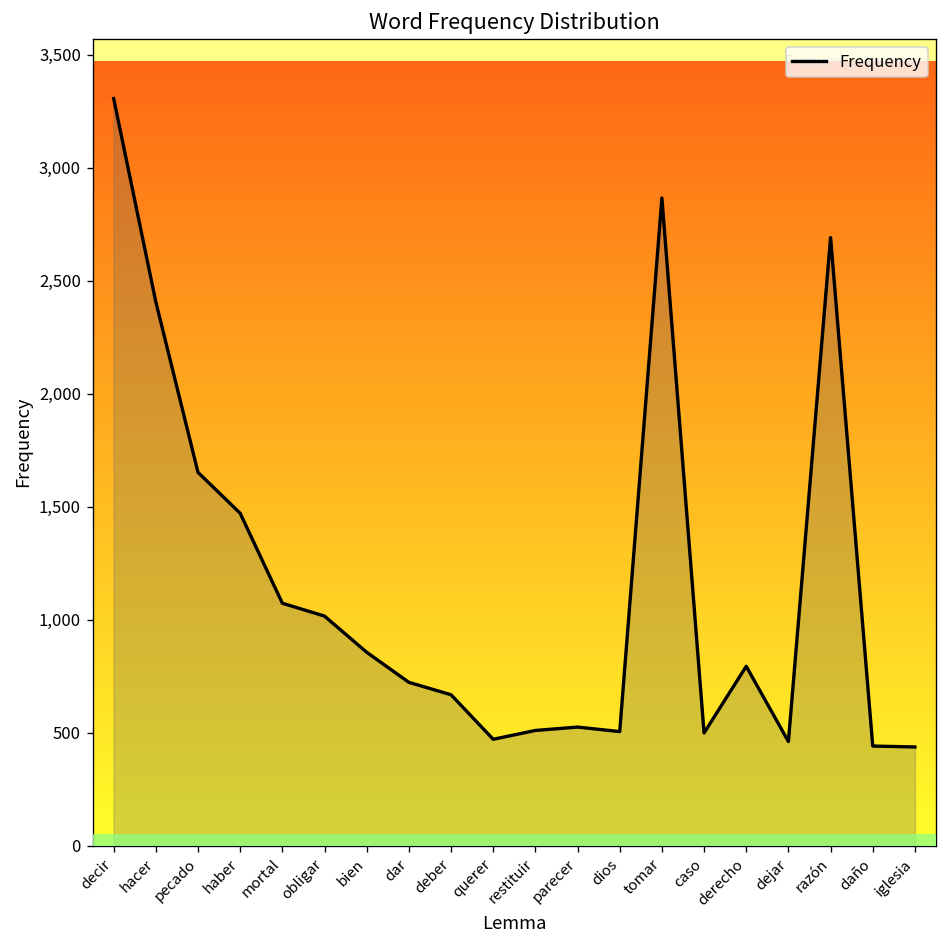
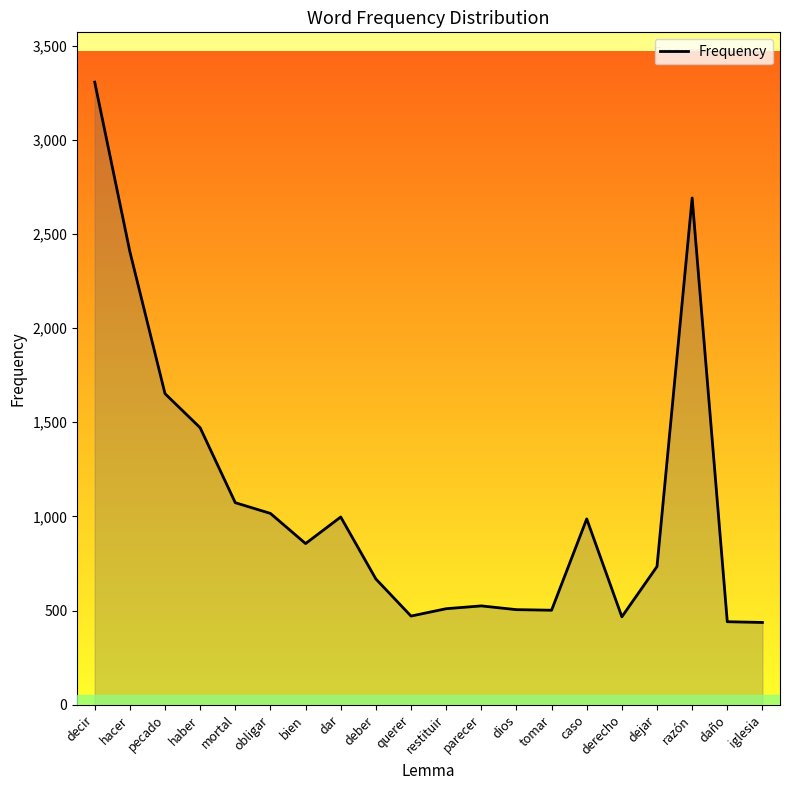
dar: 720 -> 1,000
tomar: 2,870 -> 500
caso: 500 -> 990
derecho: 790 -> 470
dejar: 460 -> 730
